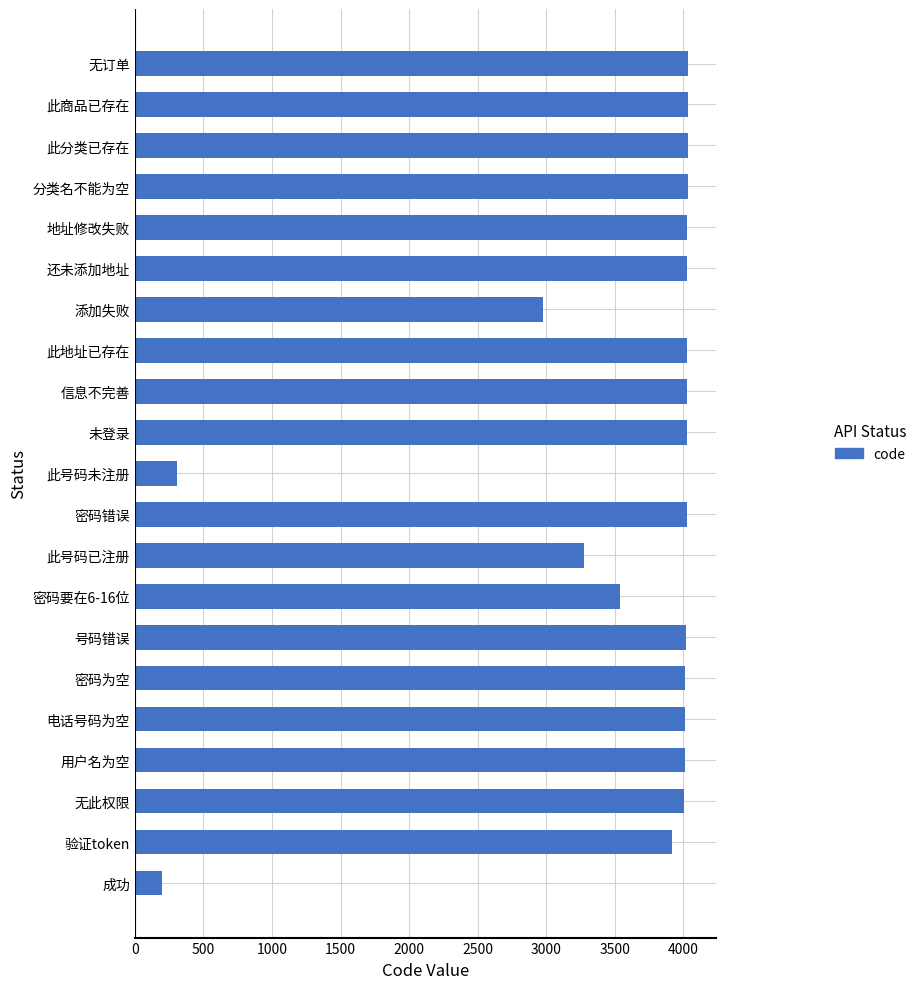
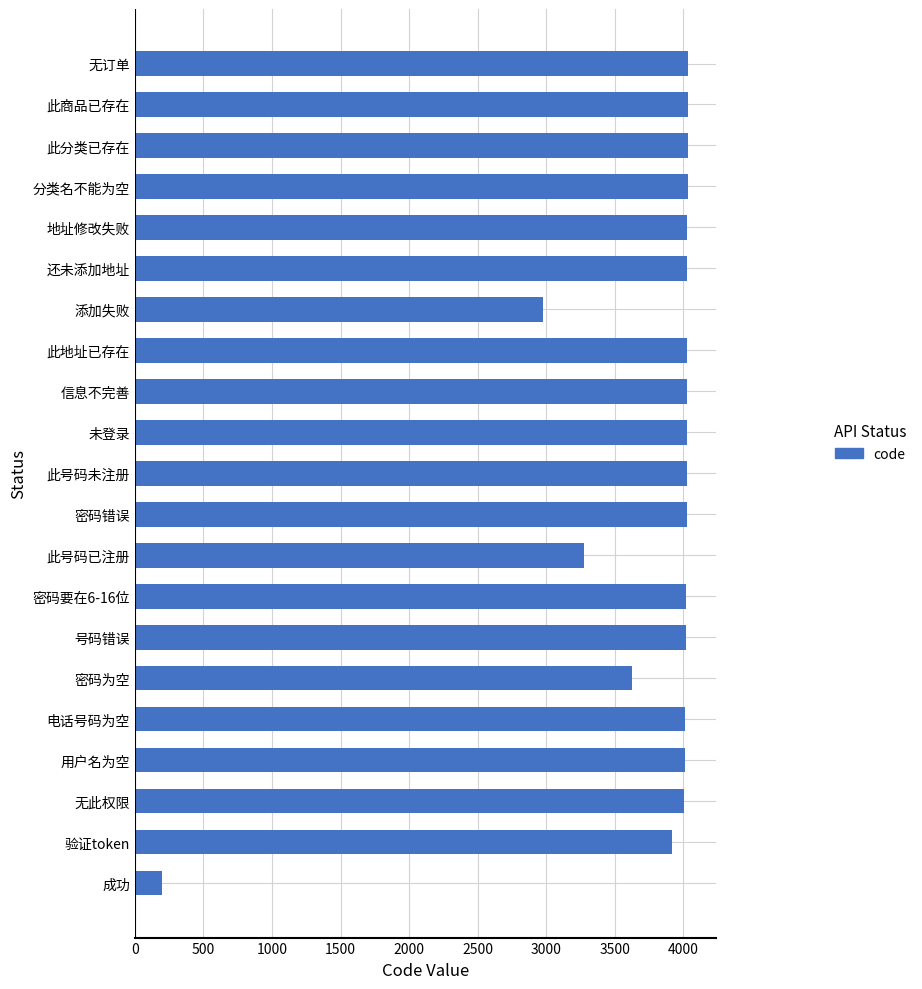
此号码未注册: 310 -> 4020
密码要在6-16位: 3540 -> 4020
密码为空: 4010 -> 3630
